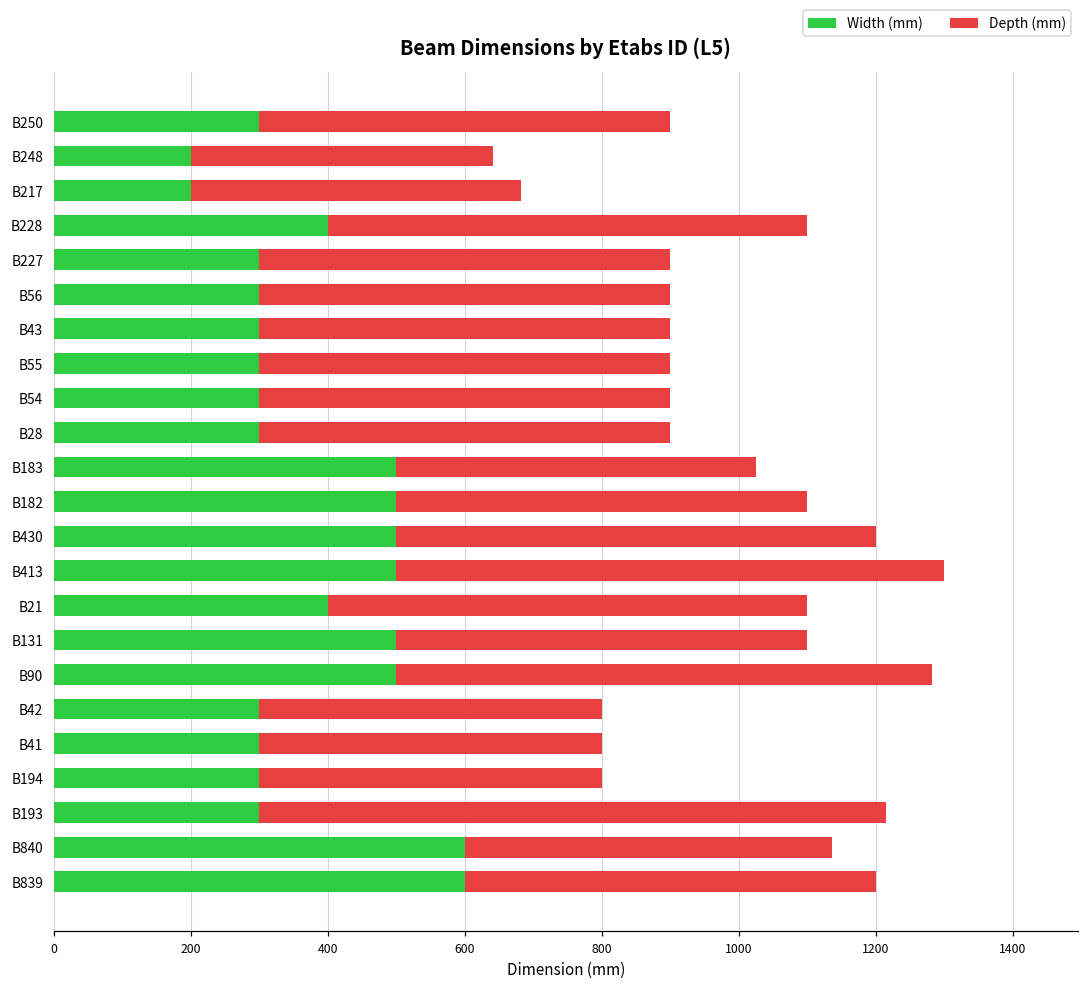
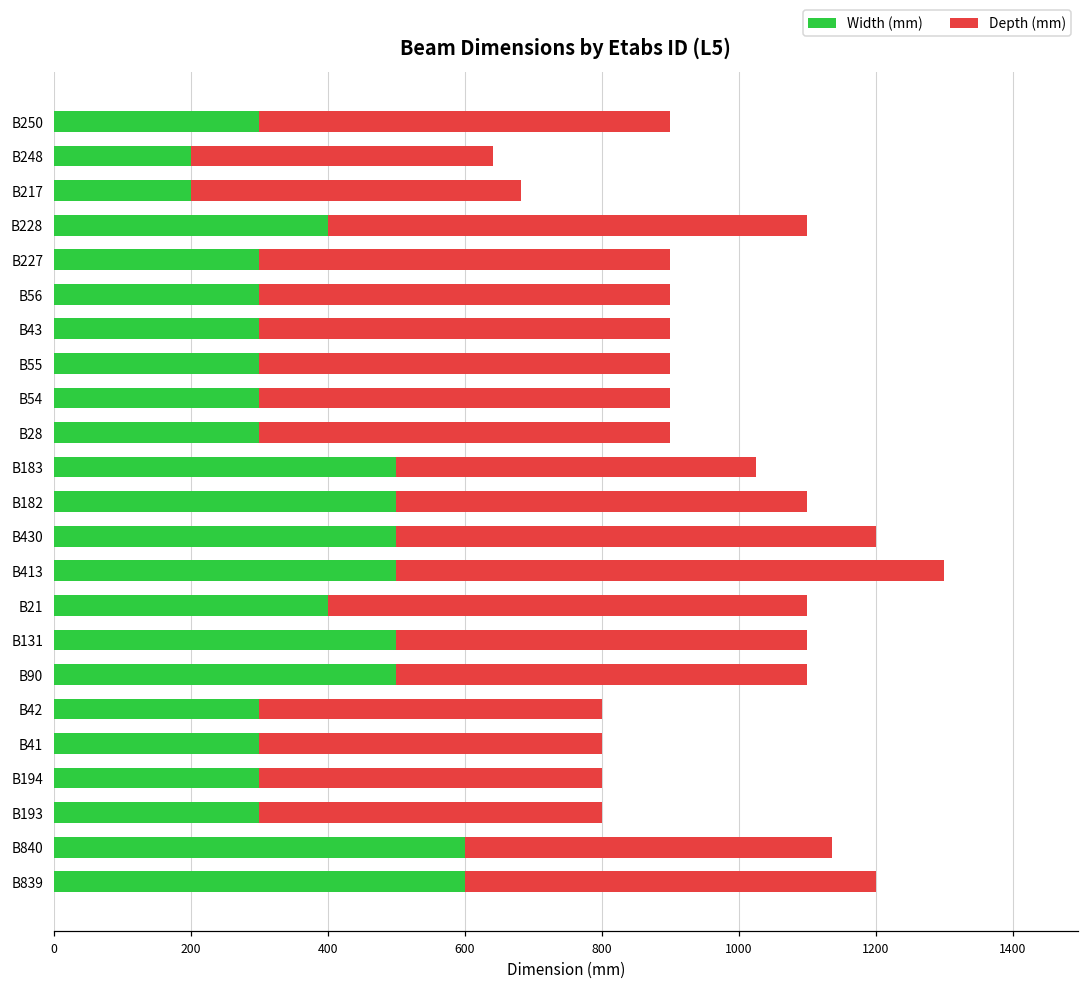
Depth (mm), B90: 780 -> 600
Depth (mm), B193: 920 -> 500
